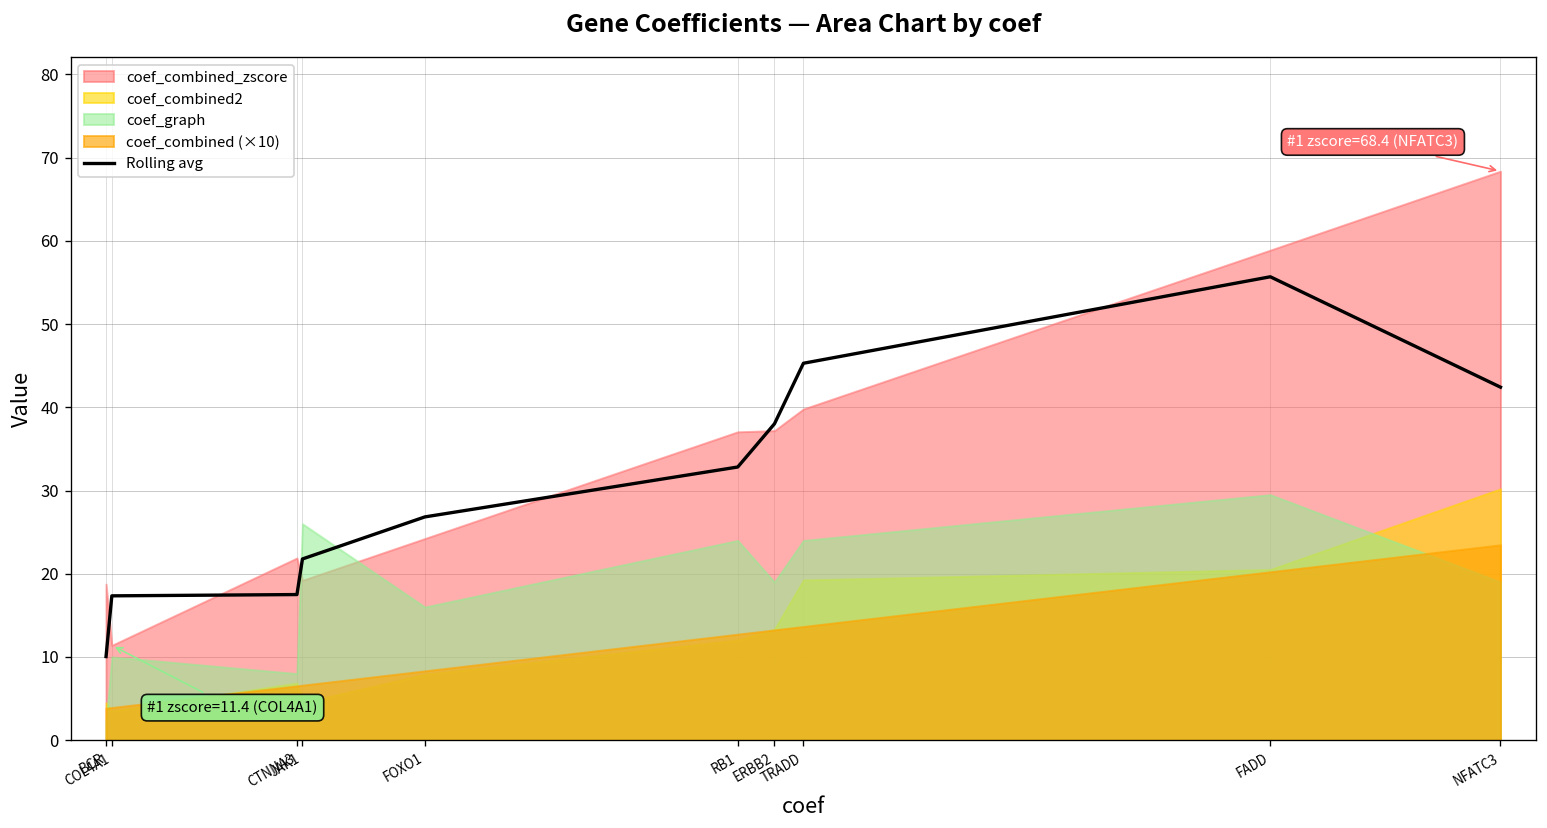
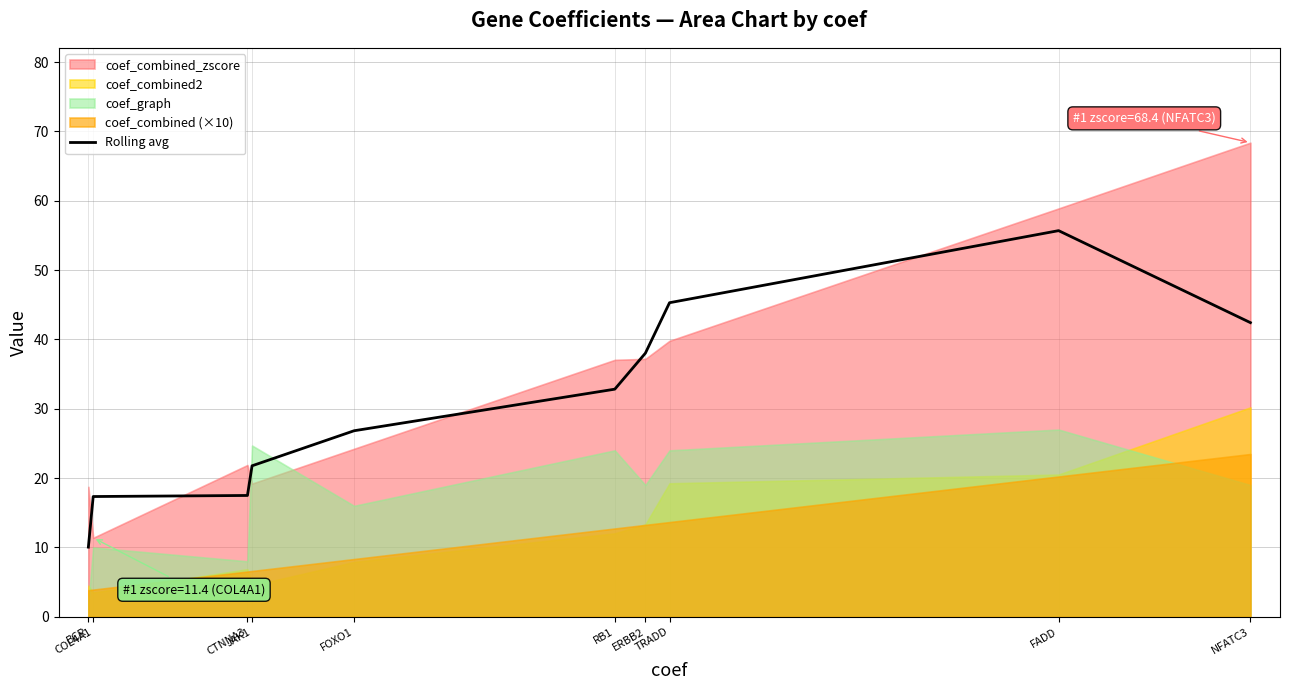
coef_graph, JAK1: 26 -> 25
coef_graph, FADD: 30 -> 27
